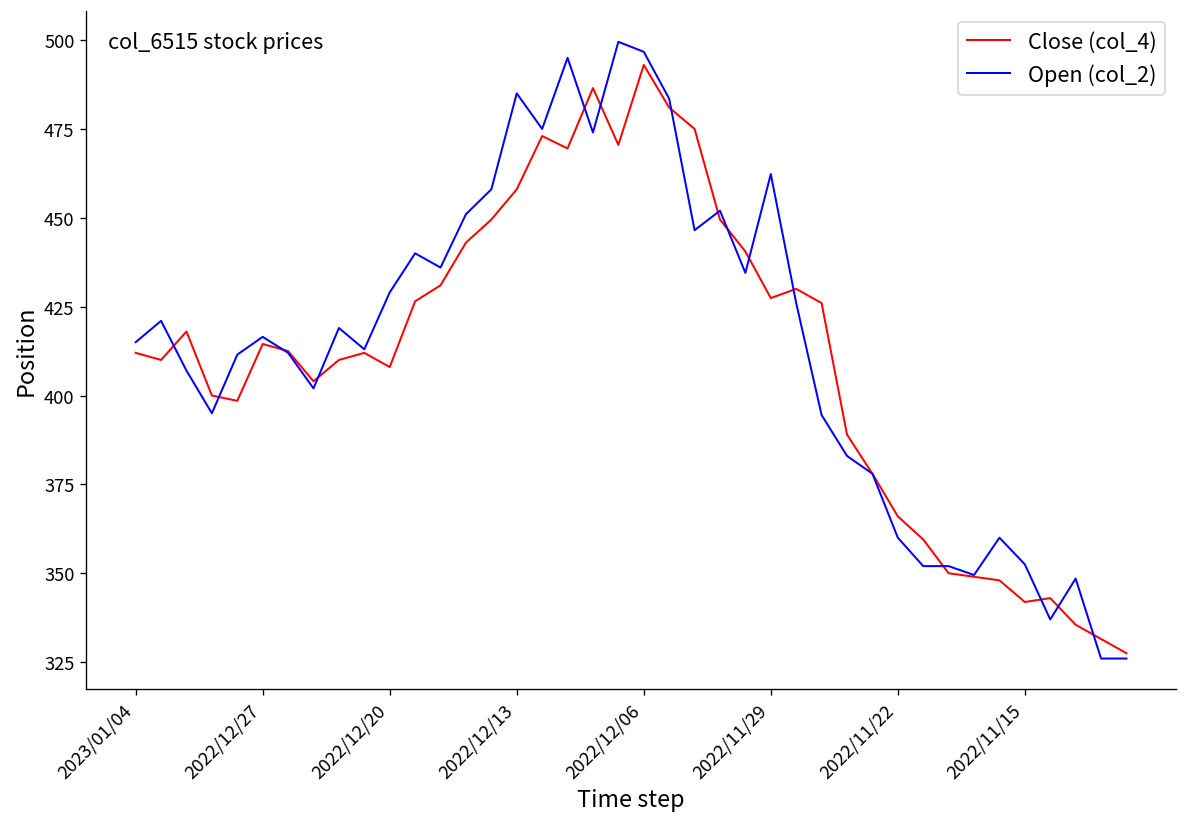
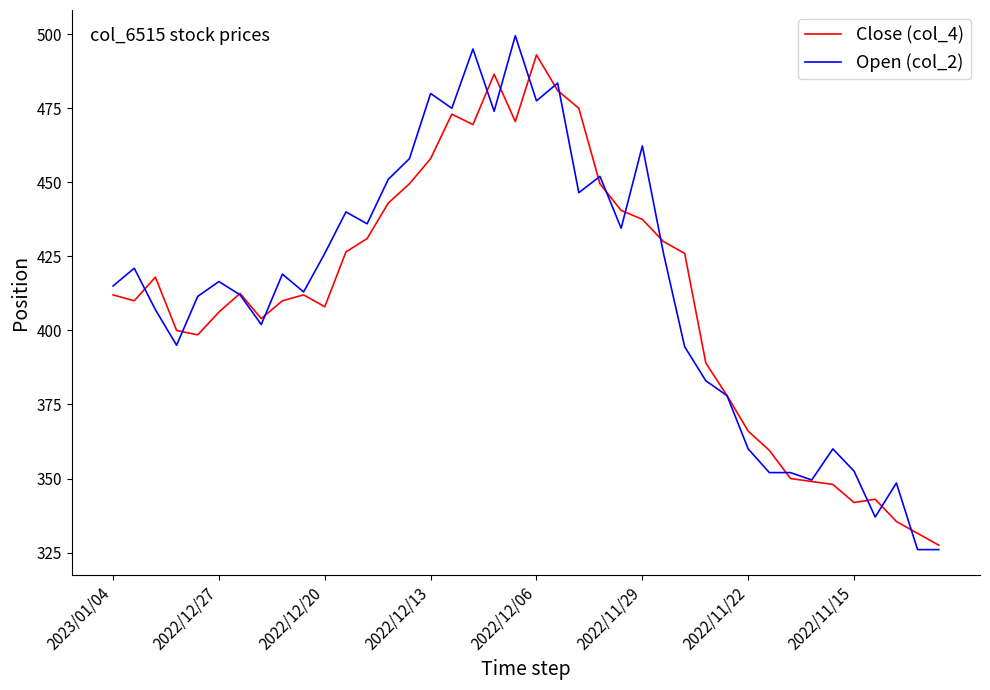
Close (col_4), 2022/12/27: 415 -> 406
Open (col_2), 2022/12/20: 429 -> 426
Open (col_2), 2022/12/13: 485 -> 480
Open (col_2), 2022/12/06: 497 -> 478
Close (col_4), 2022/11/29: 427 -> 438
